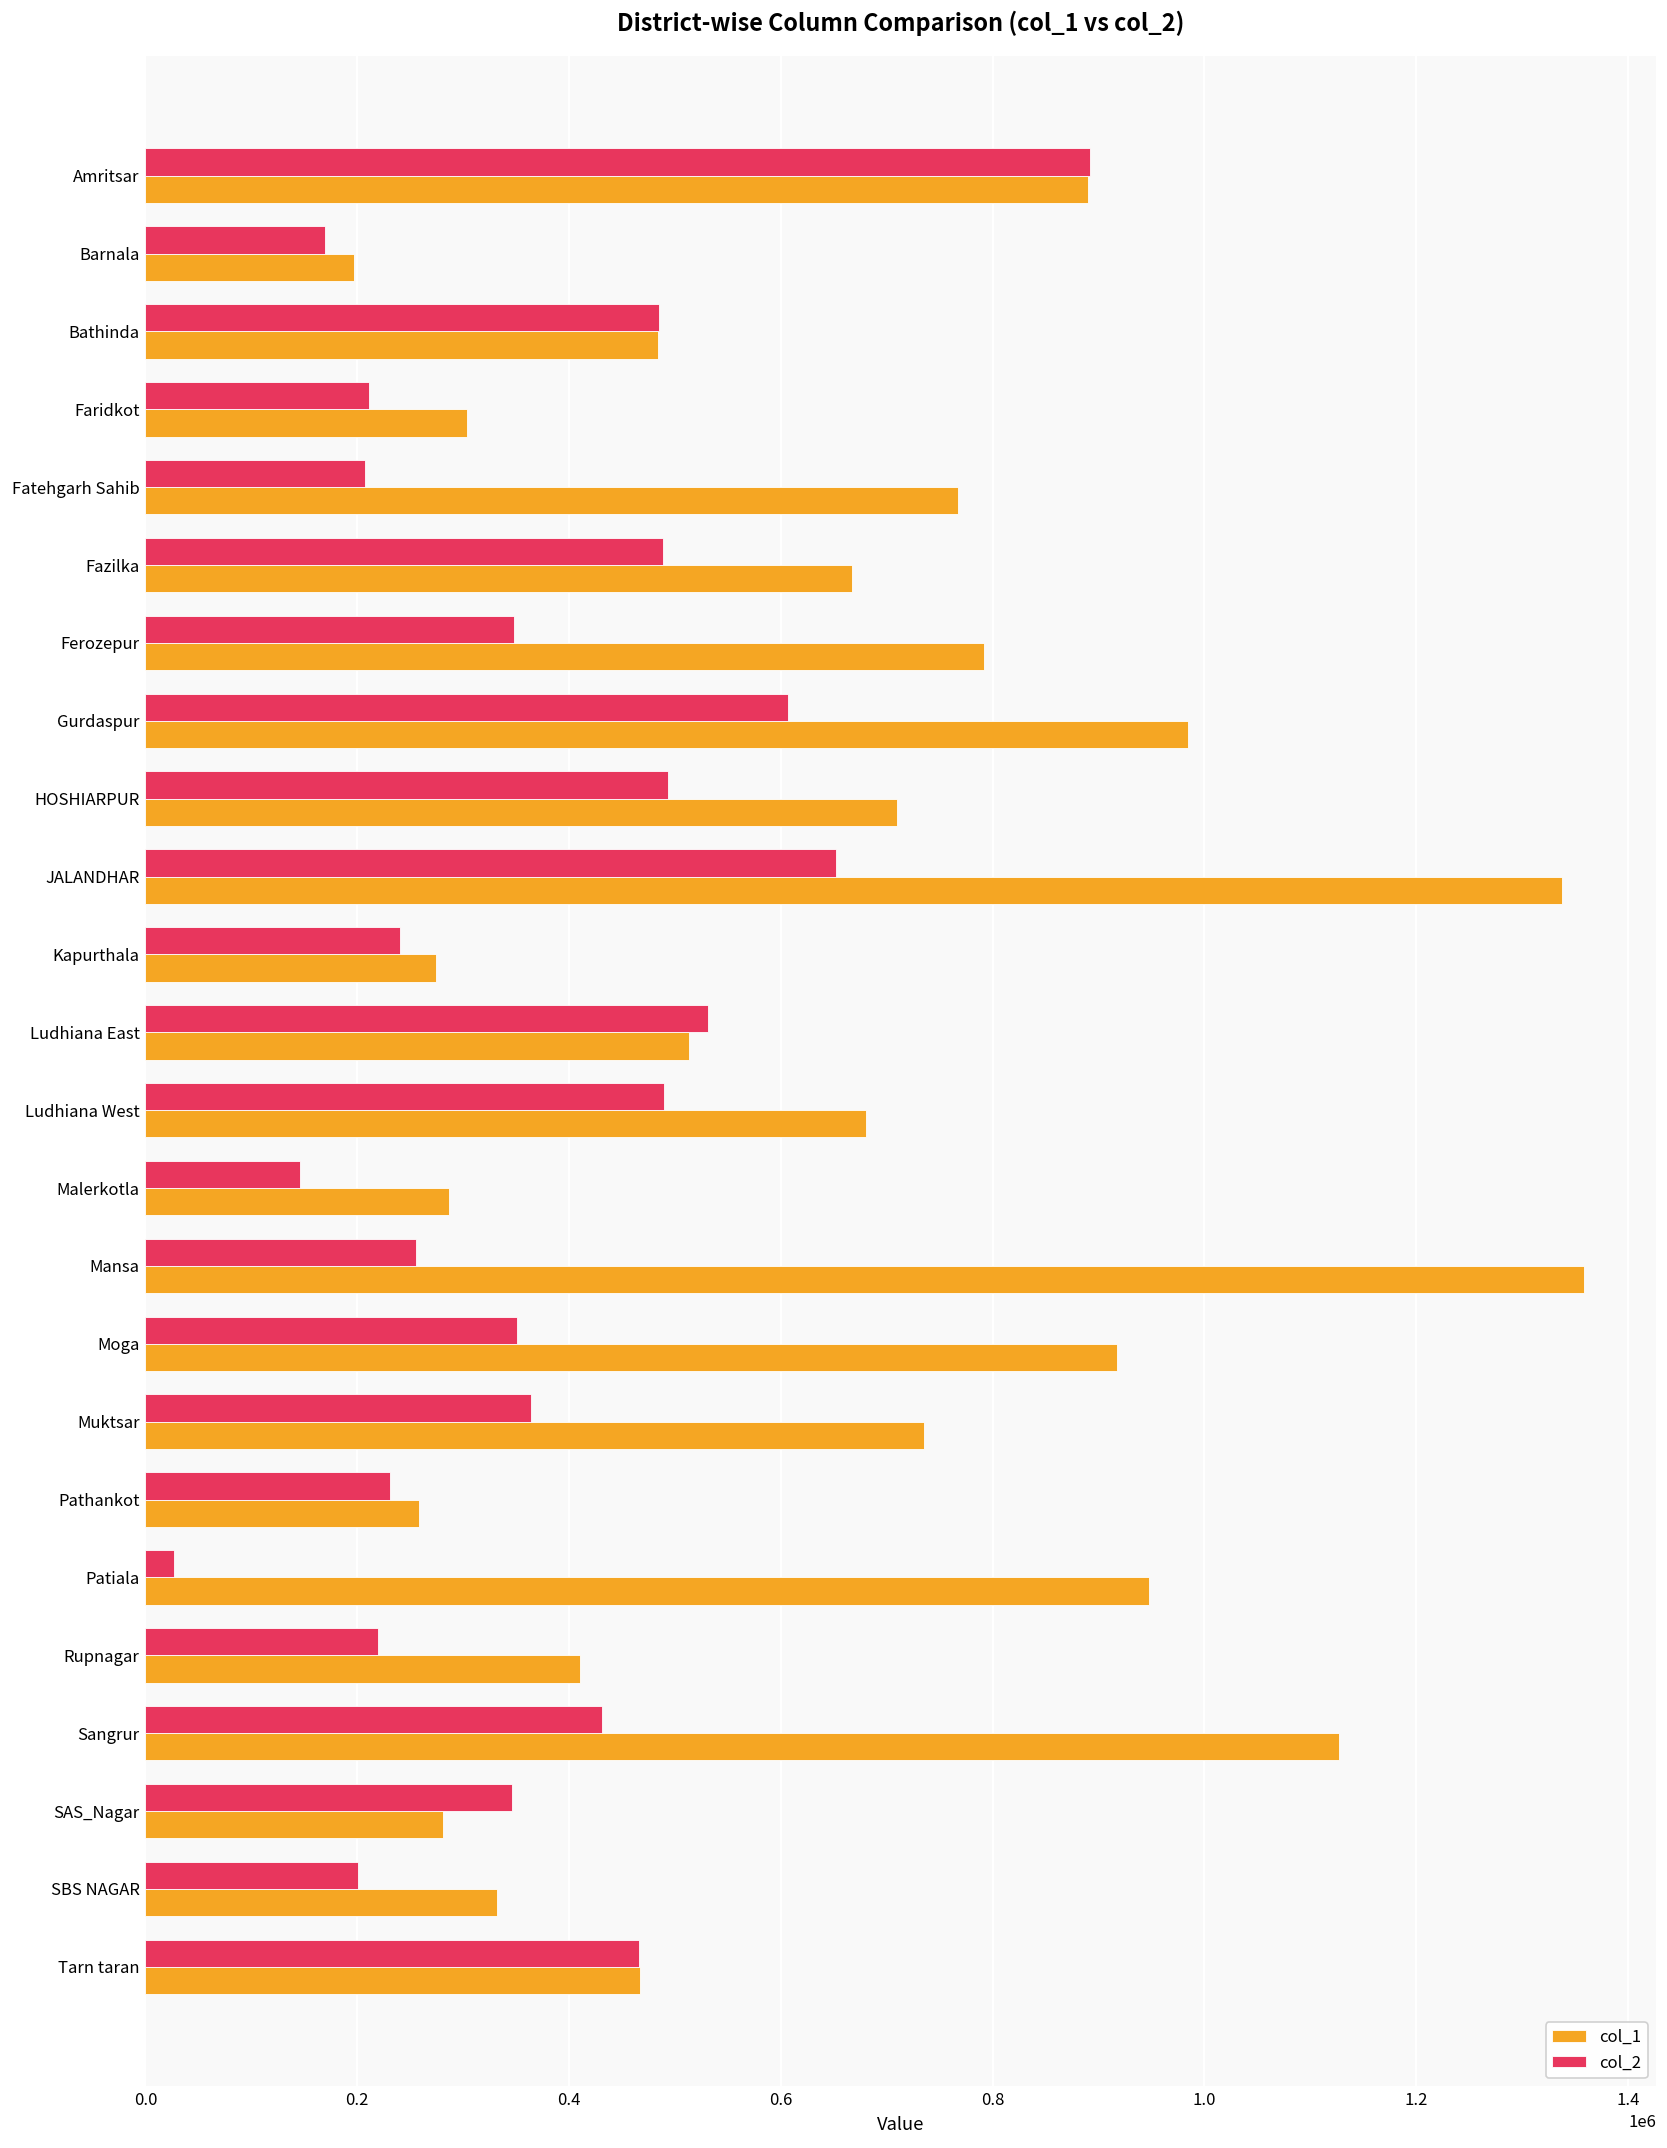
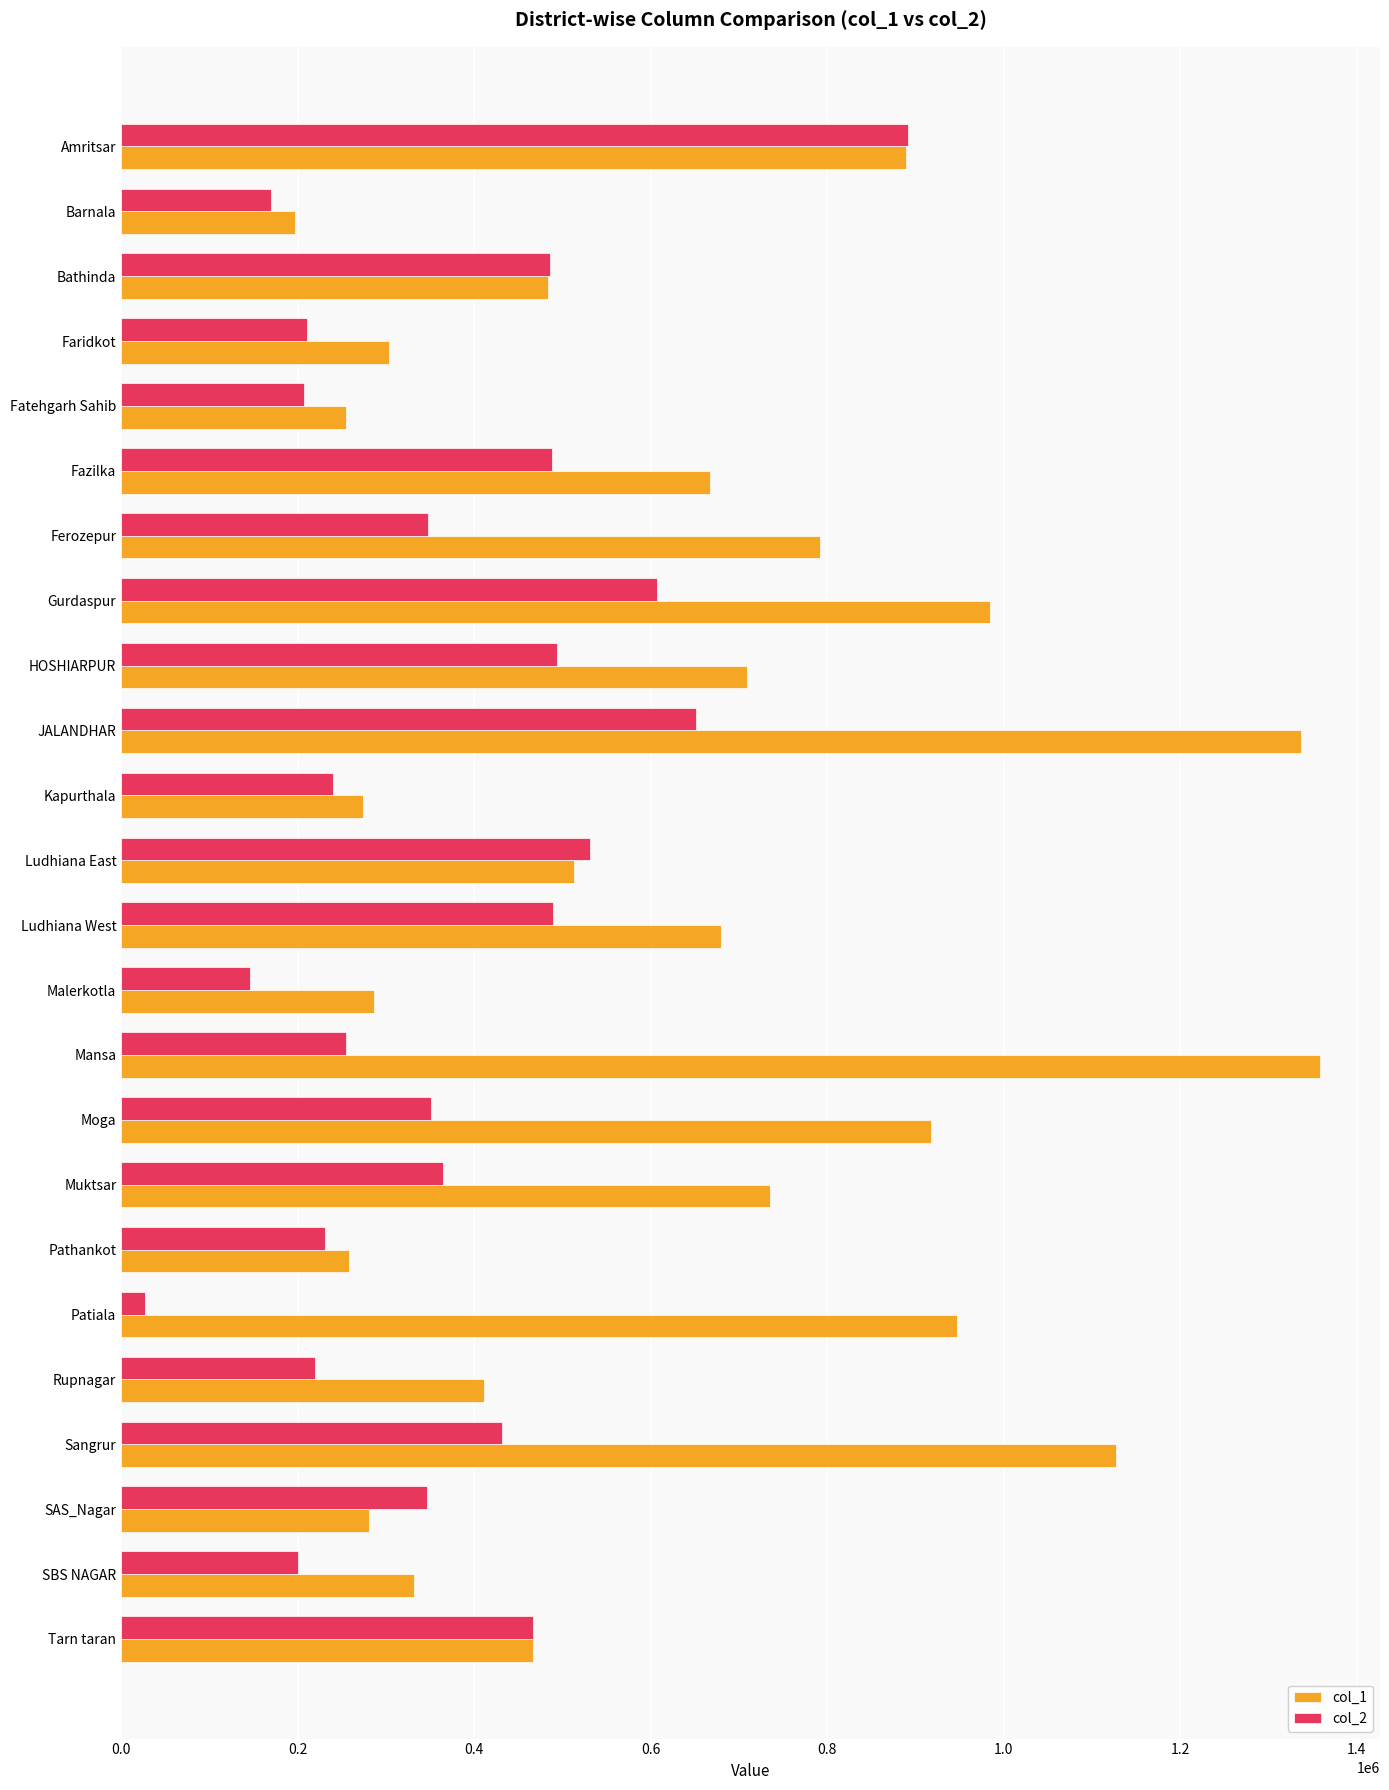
col_1, Fatehgarh Sahib: 770000 -> 250000
